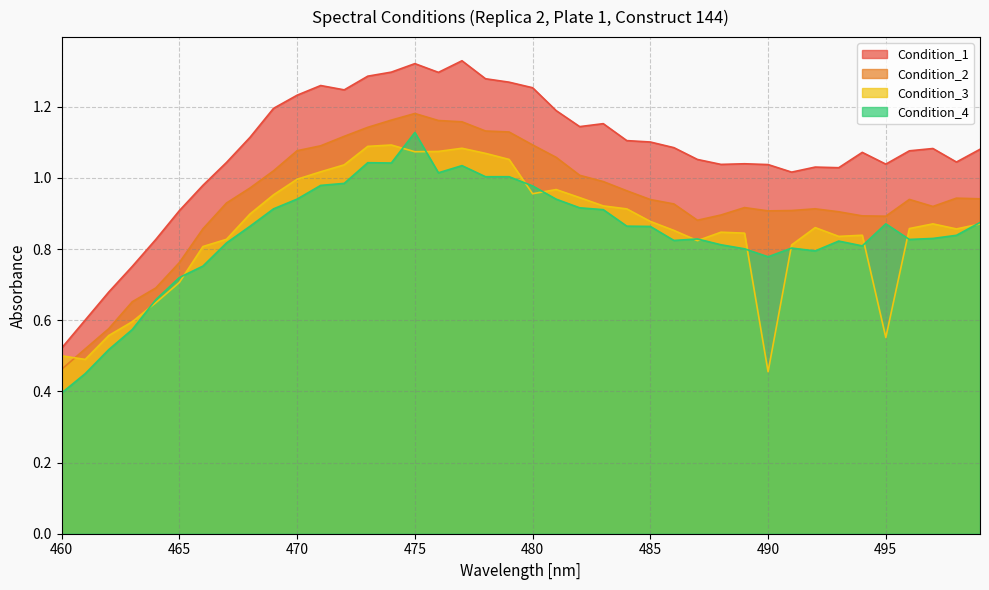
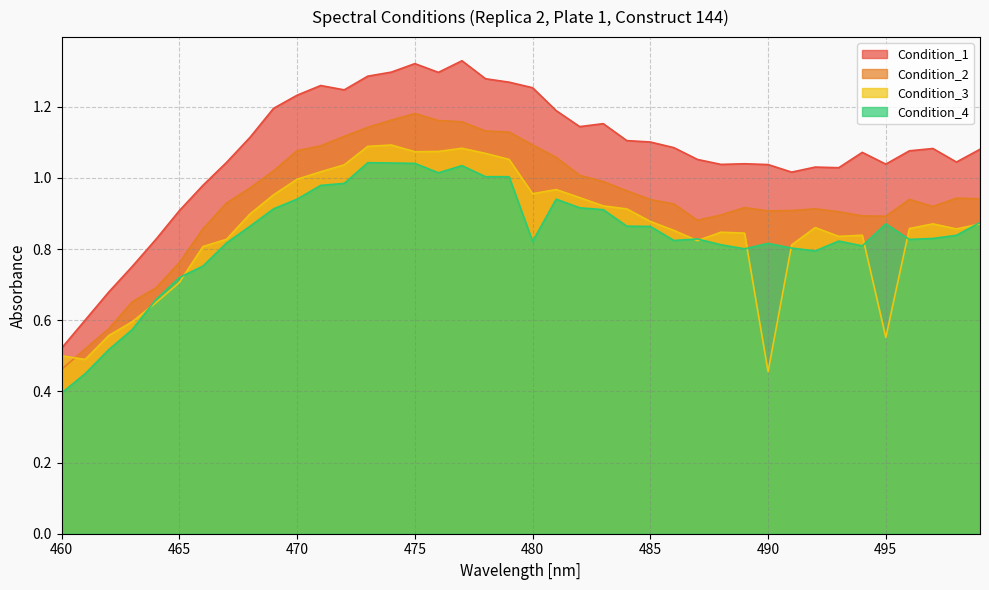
Condition_4, 475: 1.13 -> 1.04
Condition_4, 480: 0.98 -> 0.82
Condition_4, 490: 0.78 -> 0.82
